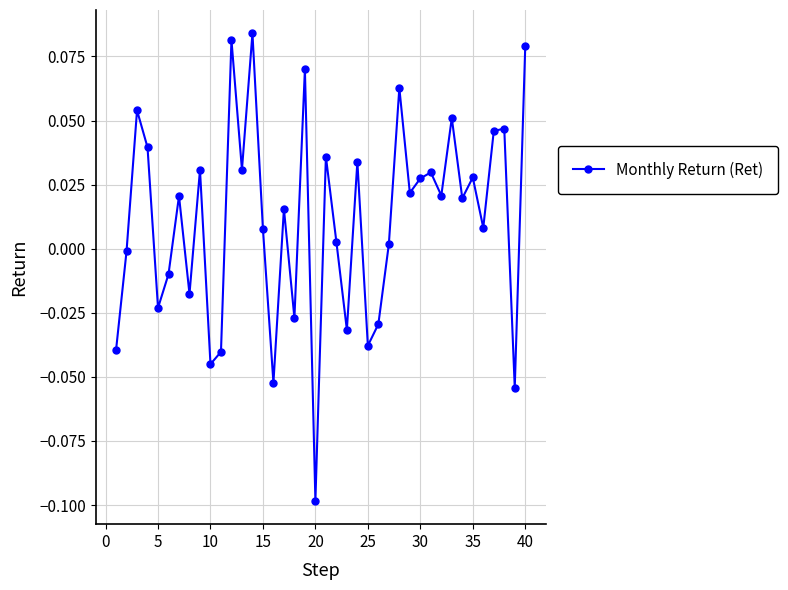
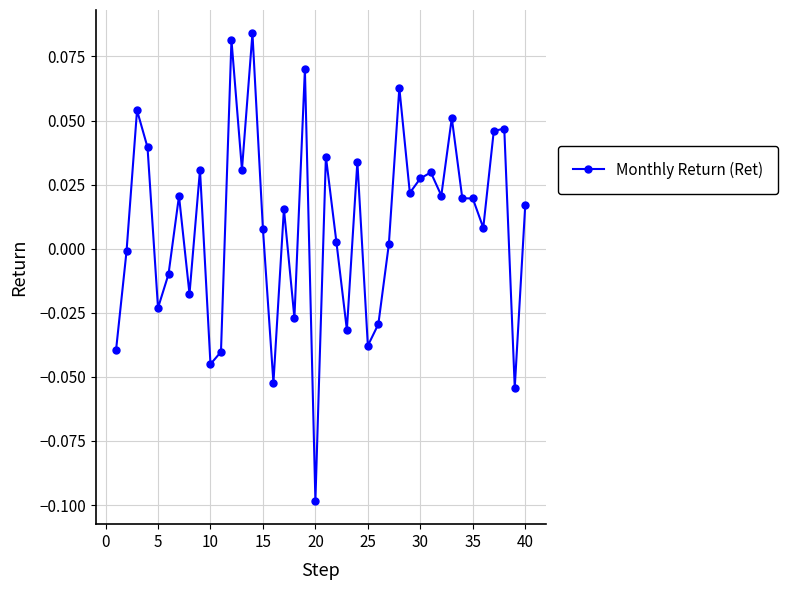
35: 0.028 -> 0.020
40: 0.079 -> 0.017
